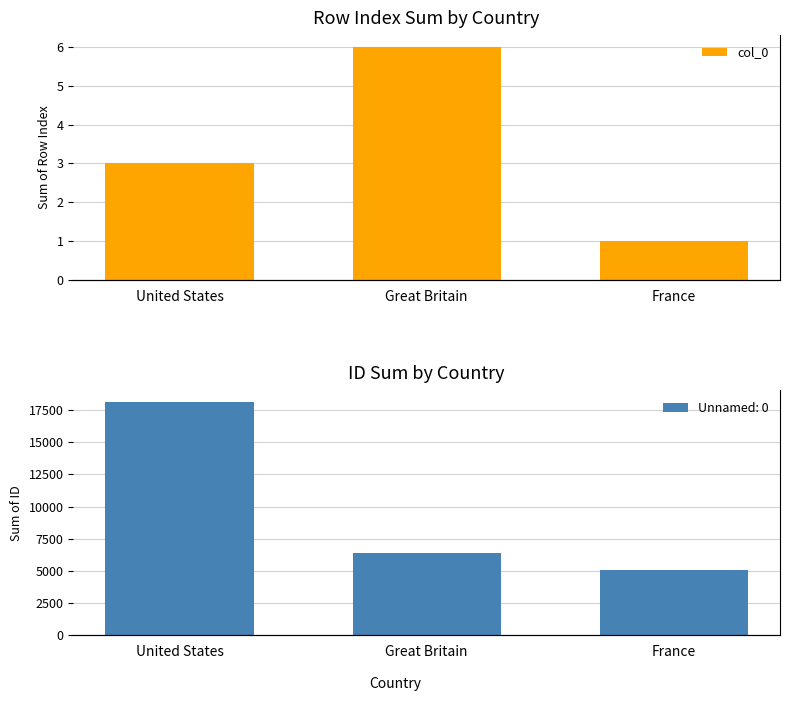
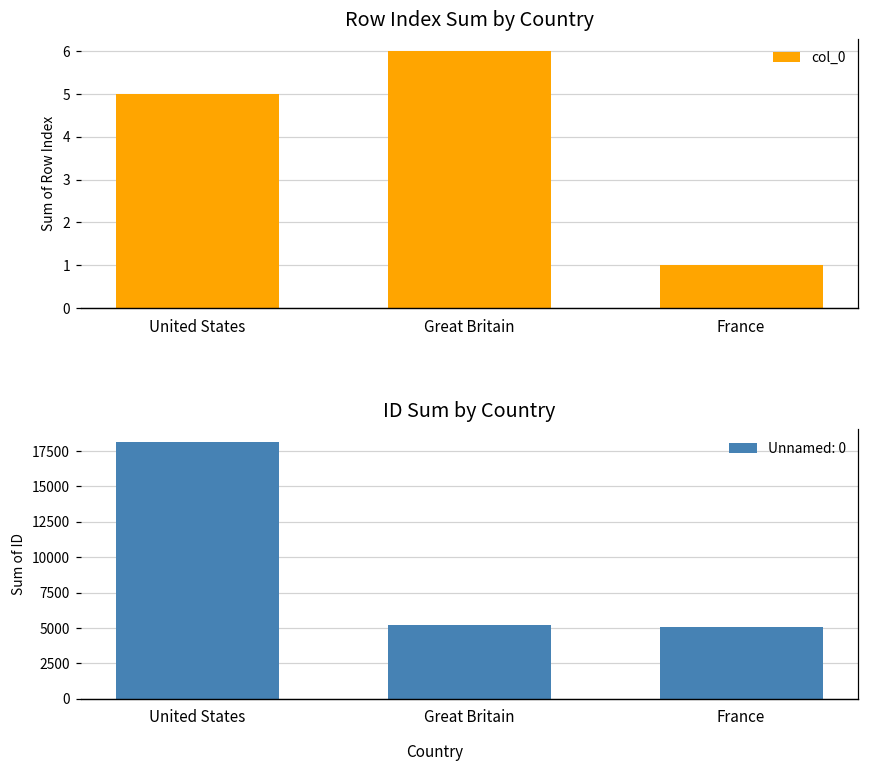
Row Index Sum by Country, United States: 3 -> 5
ID Sum by Country, Great Britain: 6400 -> 5200
